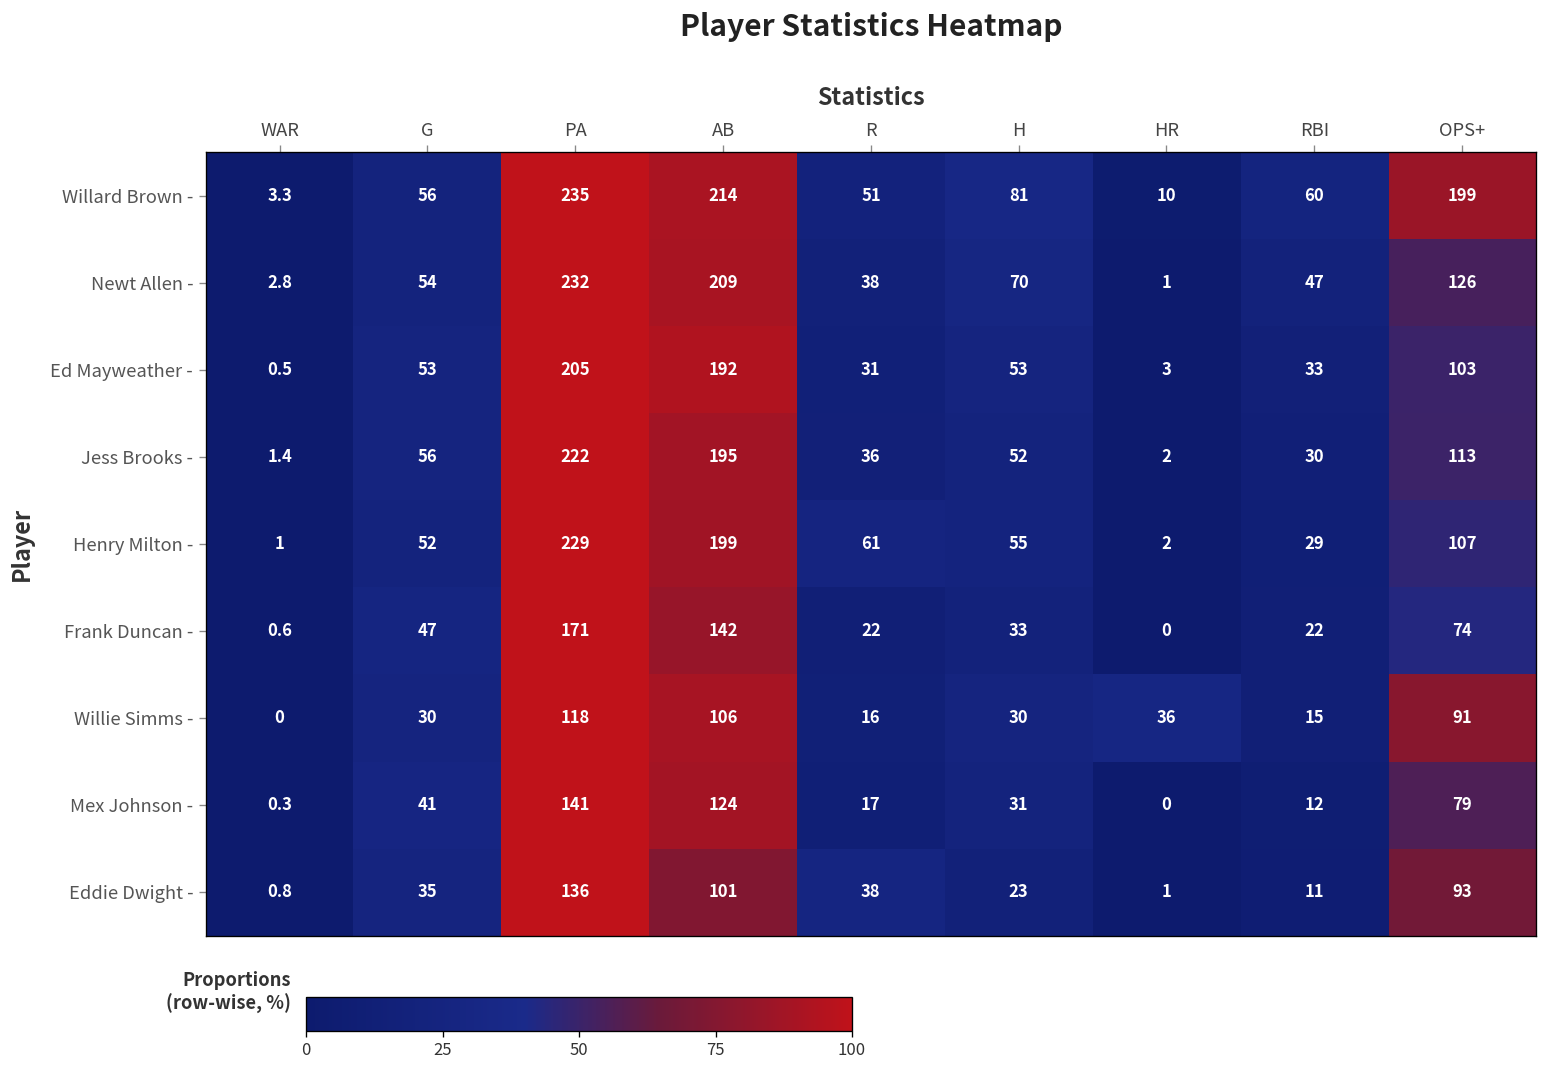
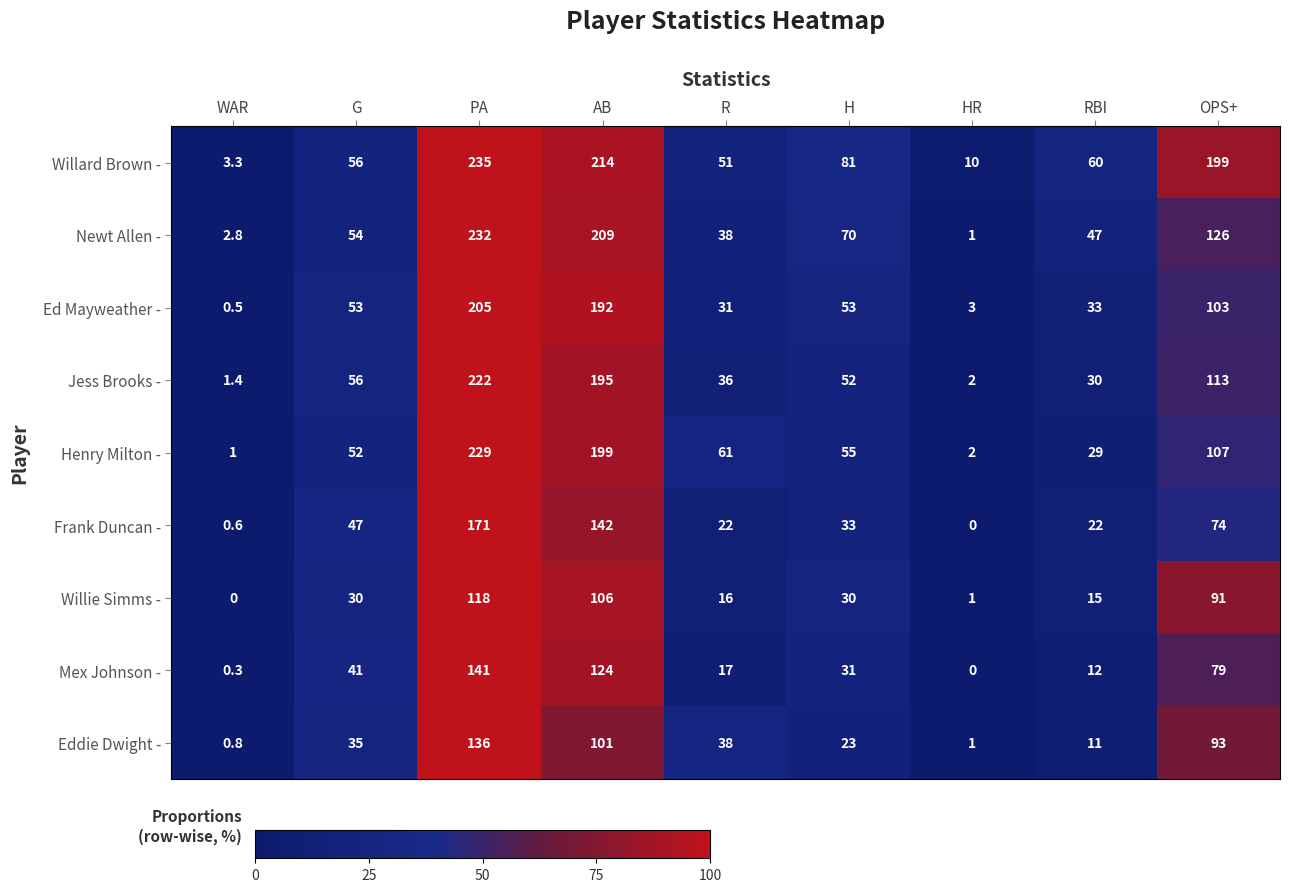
Willie Simms -, HR: 36 -> 1
